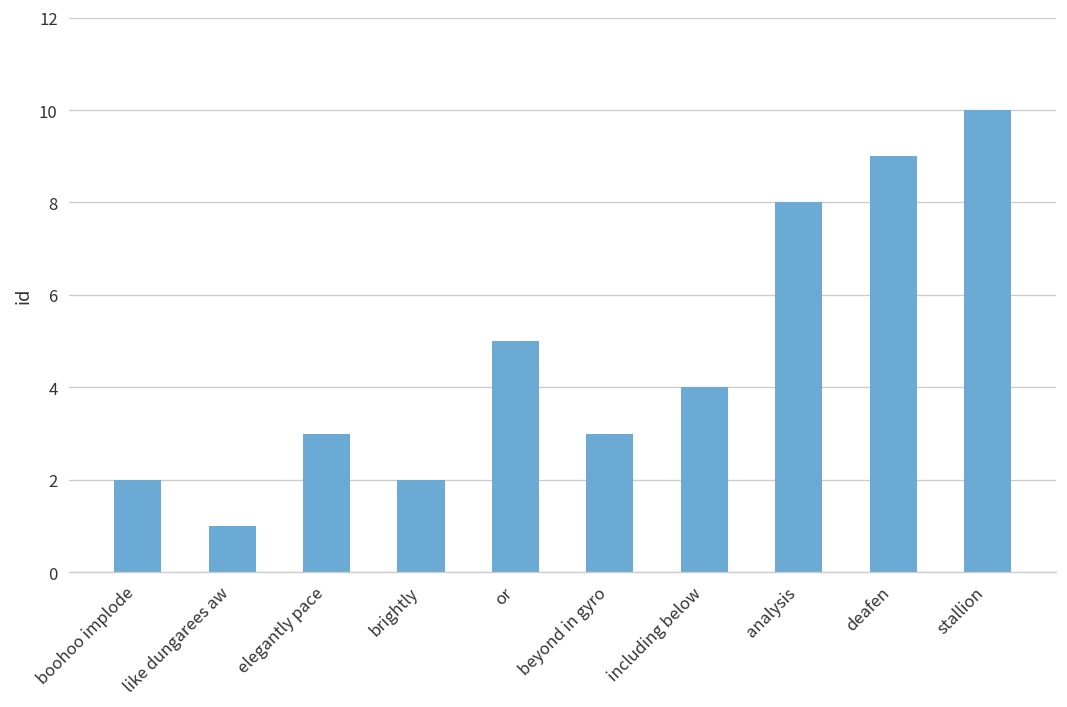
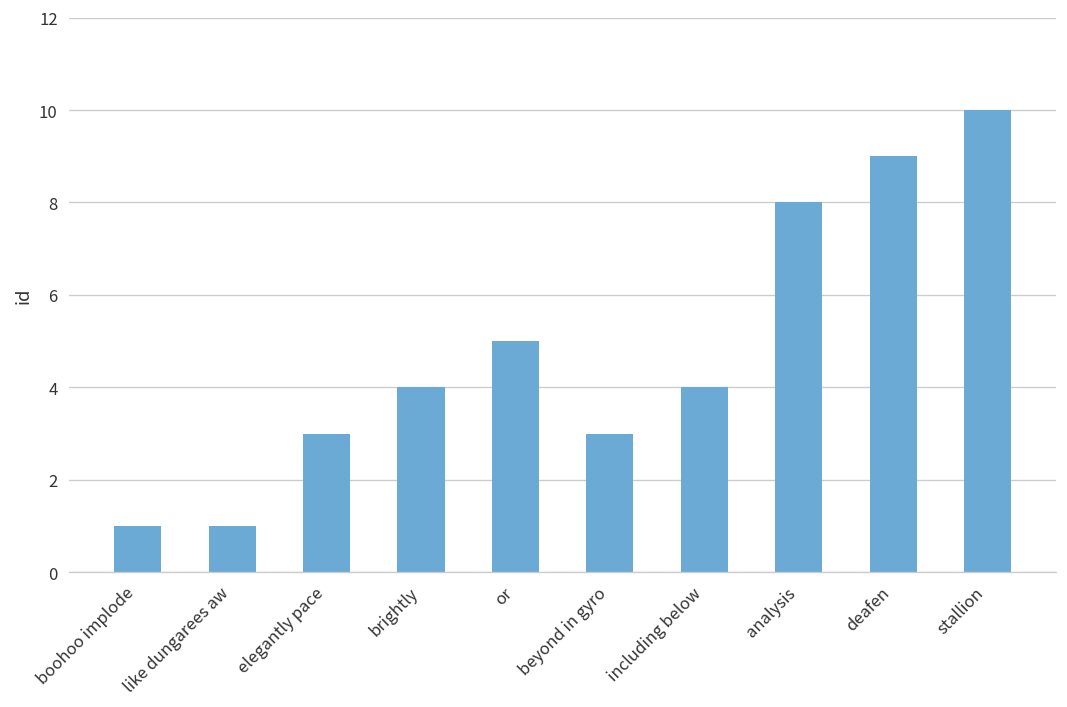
boohoo implode: 2 -> 1
brightly: 2 -> 4
